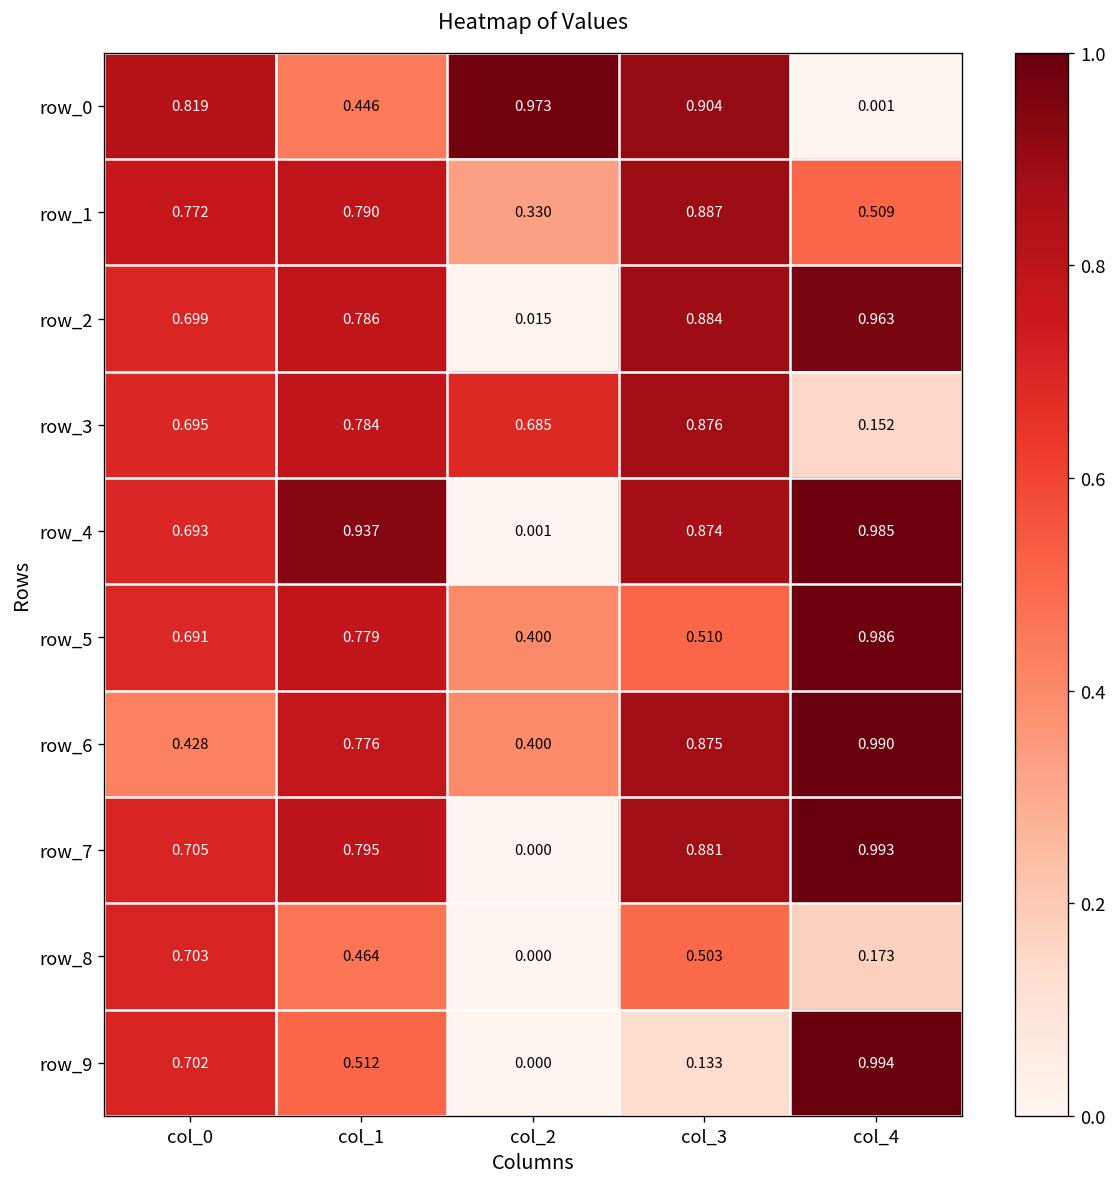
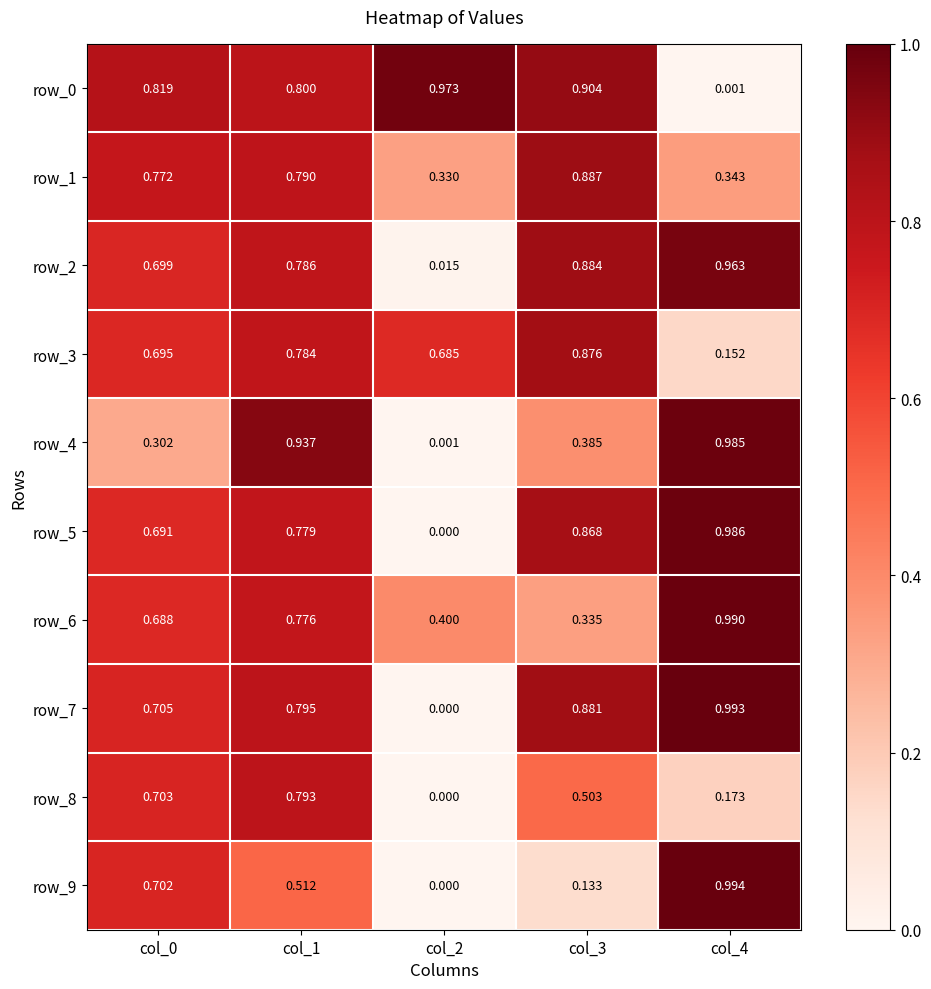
row_0, col_1: 0.446 -> 0.800
row_1, col_4: 0.509 -> 0.343
row_4, col_0: 0.693 -> 0.302
row_4, col_3: 0.874 -> 0.385
row_5, col_2: 0.400 -> 0.000
row_5, col_3: 0.510 -> 0.868
row_6, col_0: 0.428 -> 0.688
row_6, col_3: 0.875 -> 0.335
row_8, col_1: 0.464 -> 0.793
